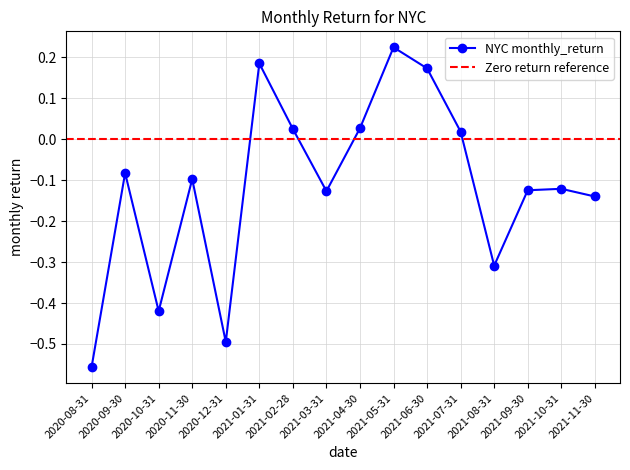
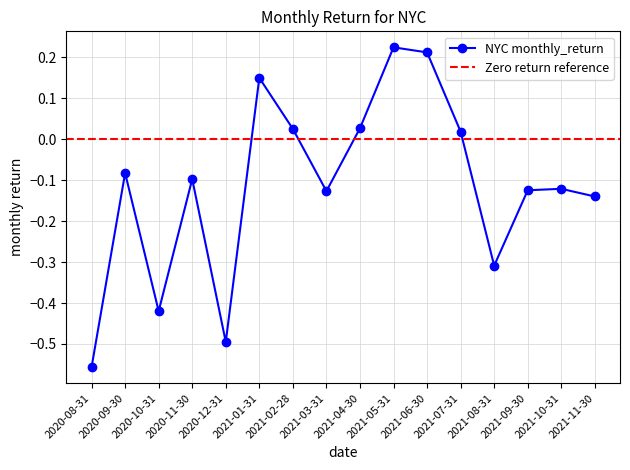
2021-01-31: 0.18 -> 0.15
2021-06-30: 0.17 -> 0.21
